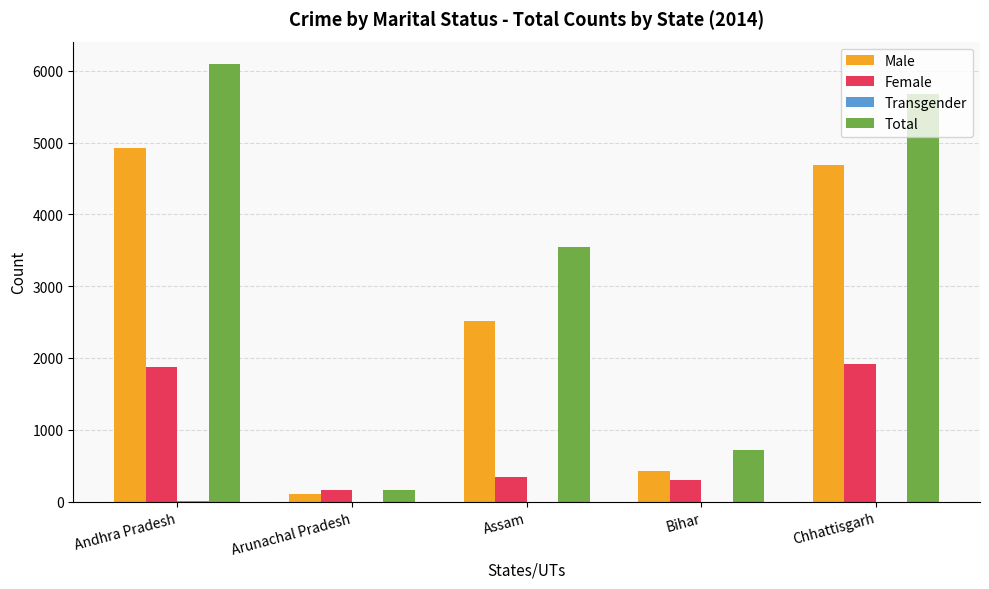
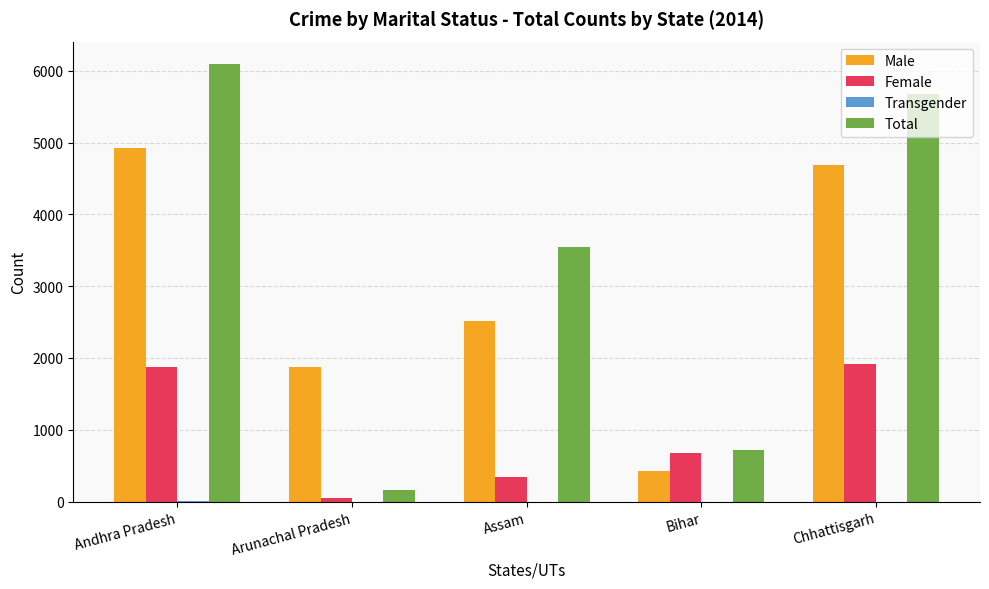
Male, Arunachal Pradesh: 100 -> 1900
Female, Arunachal Pradesh: 200 -> 0
Female, Bihar: 300 -> 700
